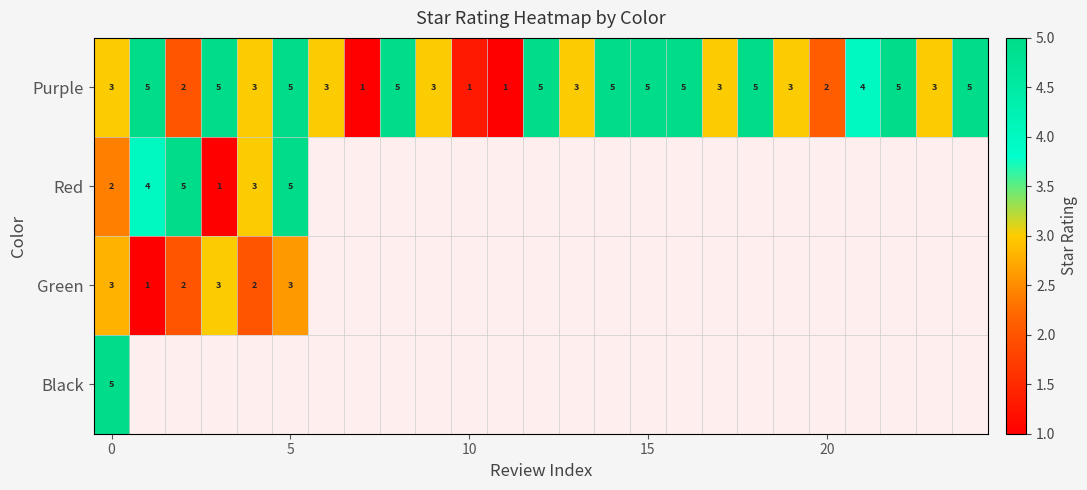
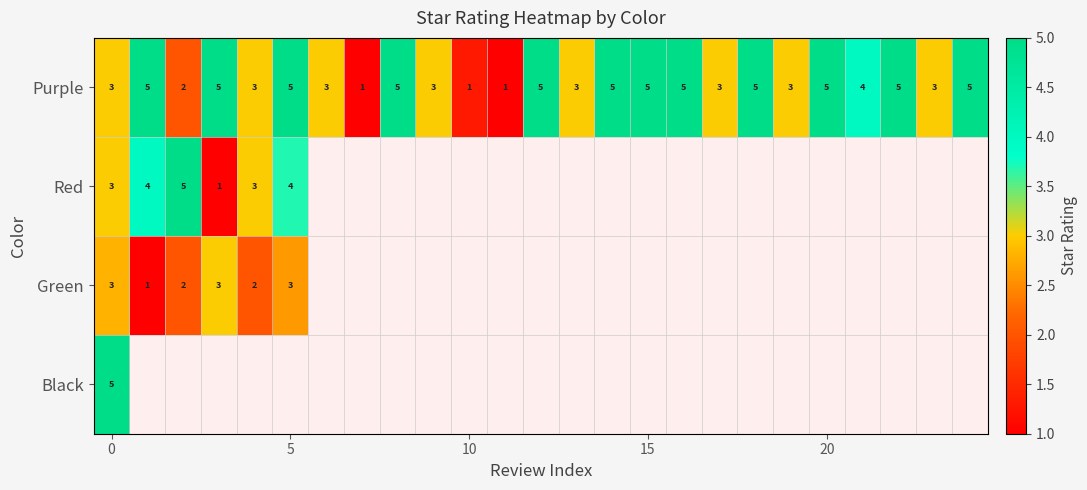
Purple, 20: 2 -> 5
Red, 0: 2 -> 3
Red, 5: 5 -> 4
